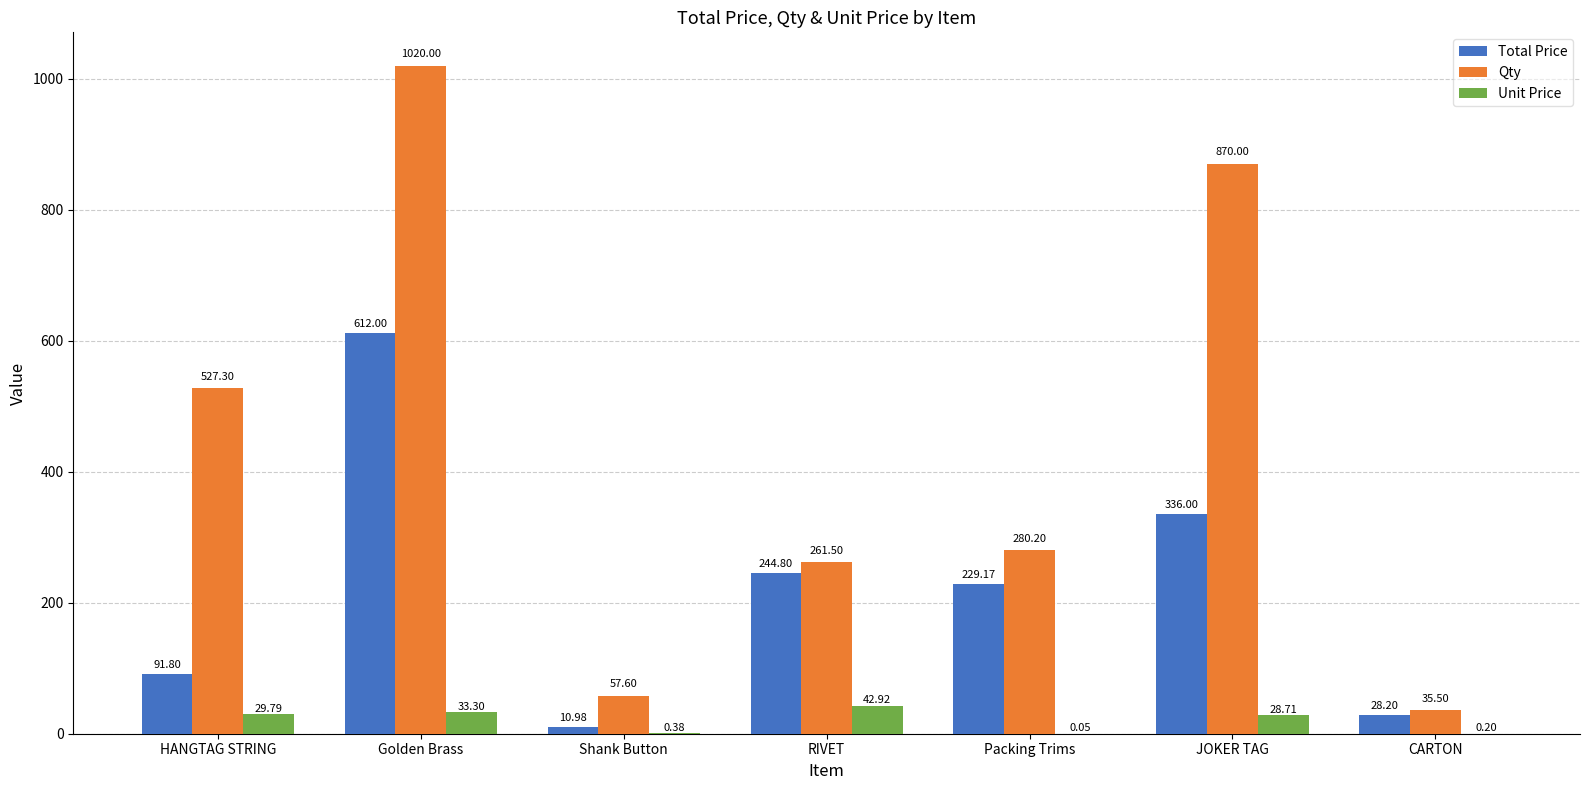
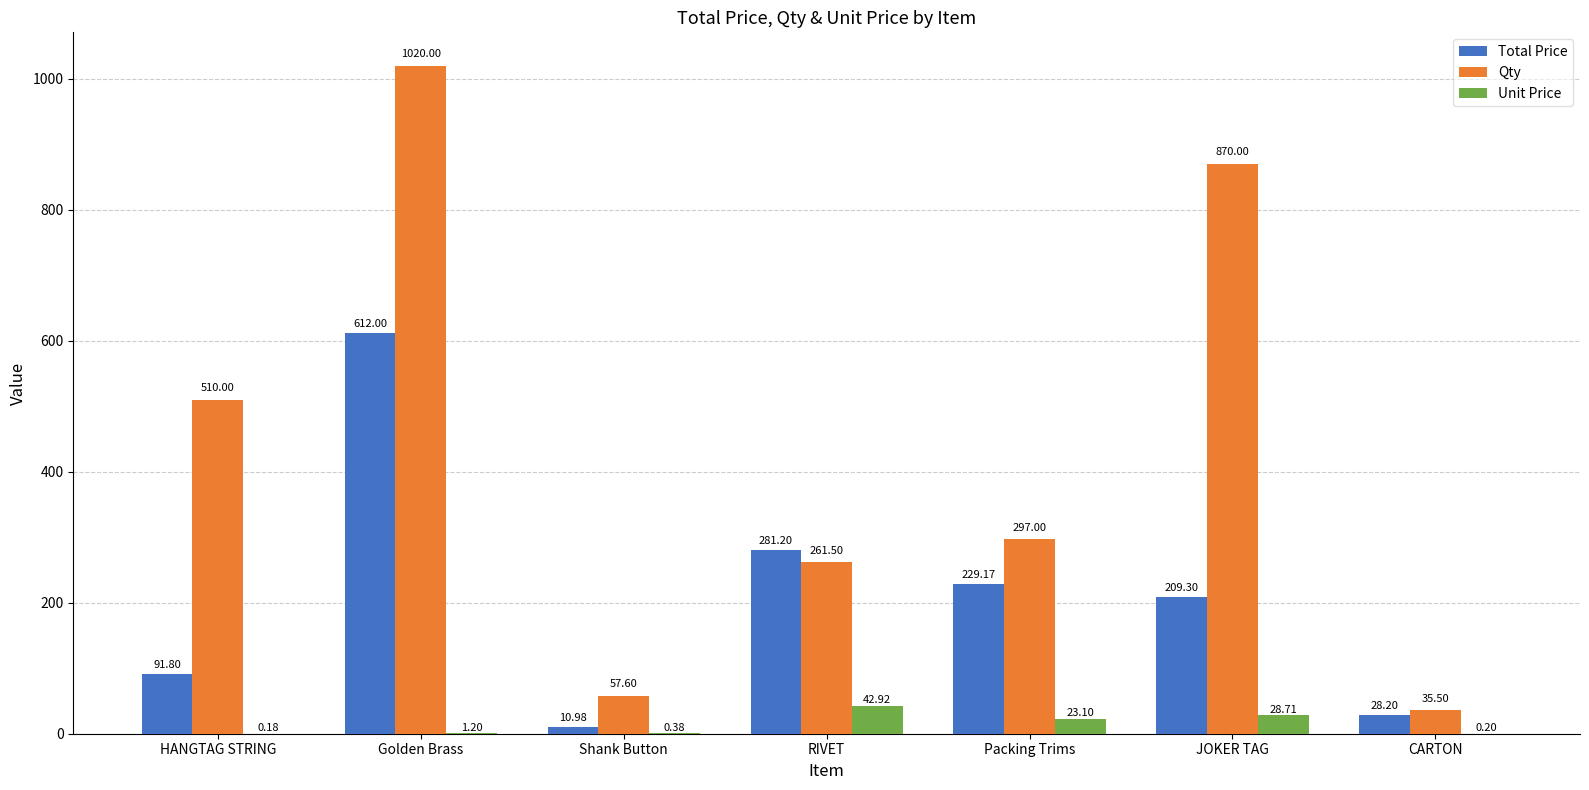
Qty, HANGTAG STRING: 527.30 -> 510.00
Unit Price, HANGTAG STRING: 29.79 -> 0.18
Unit Price, Golden Brass: 33.30 -> 1.20
Total Price, RIVET: 244.80 -> 281.20
Qty, Packing Trims: 280.20 -> 297.00
Unit Price, Packing Trims: 0.05 -> 23.10
Total Price, JOKER TAG: 336.00 -> 209.30
